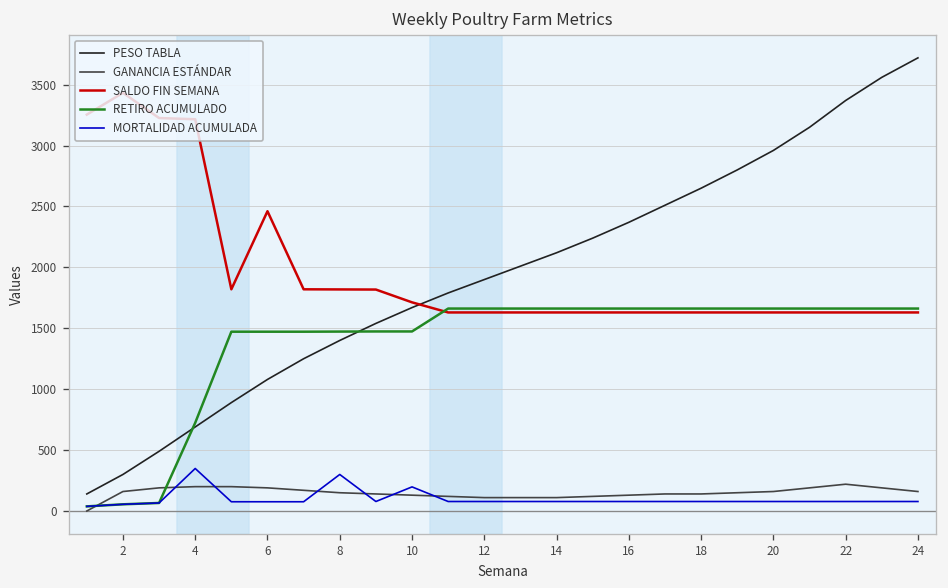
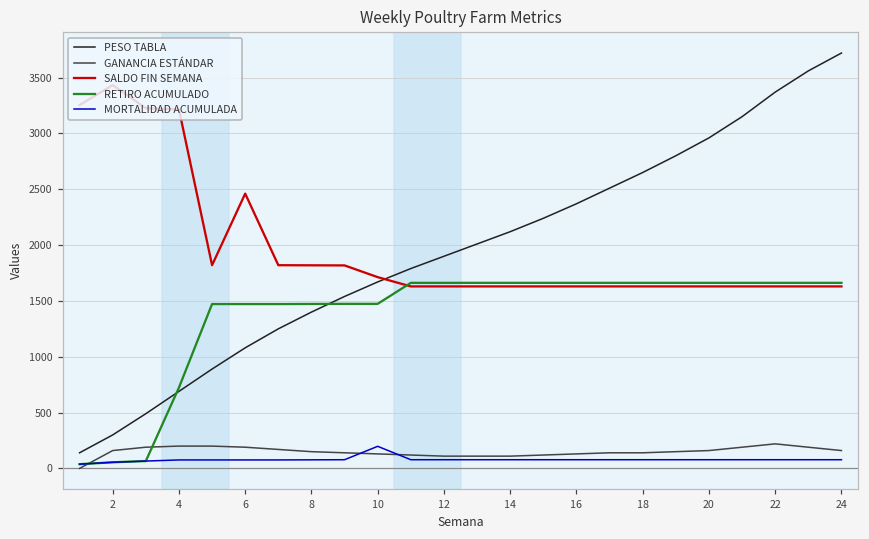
MORTALIDAD ACUMULADA, 4: 350 -> 80
MORTALIDAD ACUMULADA, 8: 300 -> 80
